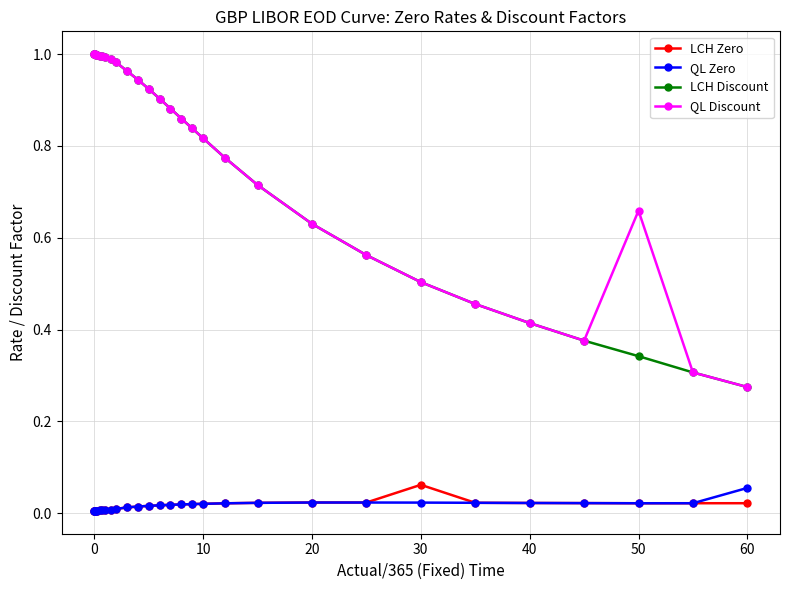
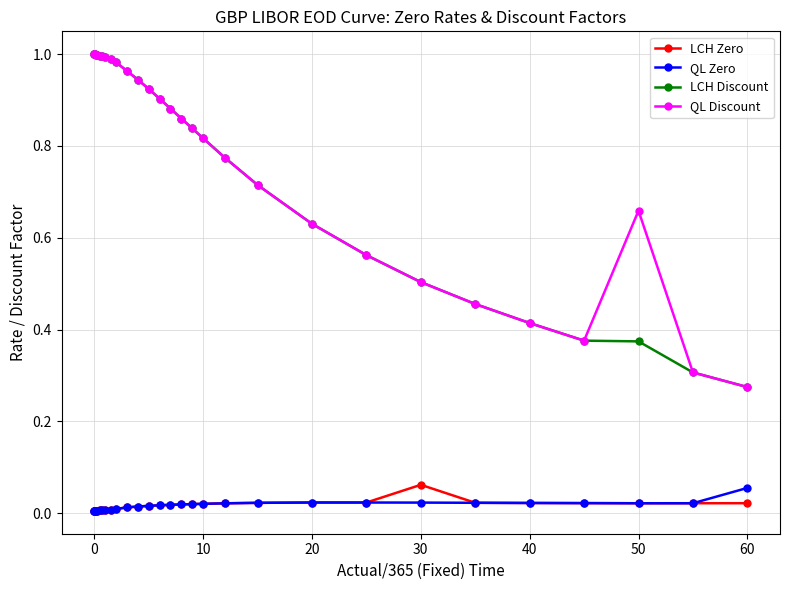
LCH Discount, 50: 0.34 -> 0.37
